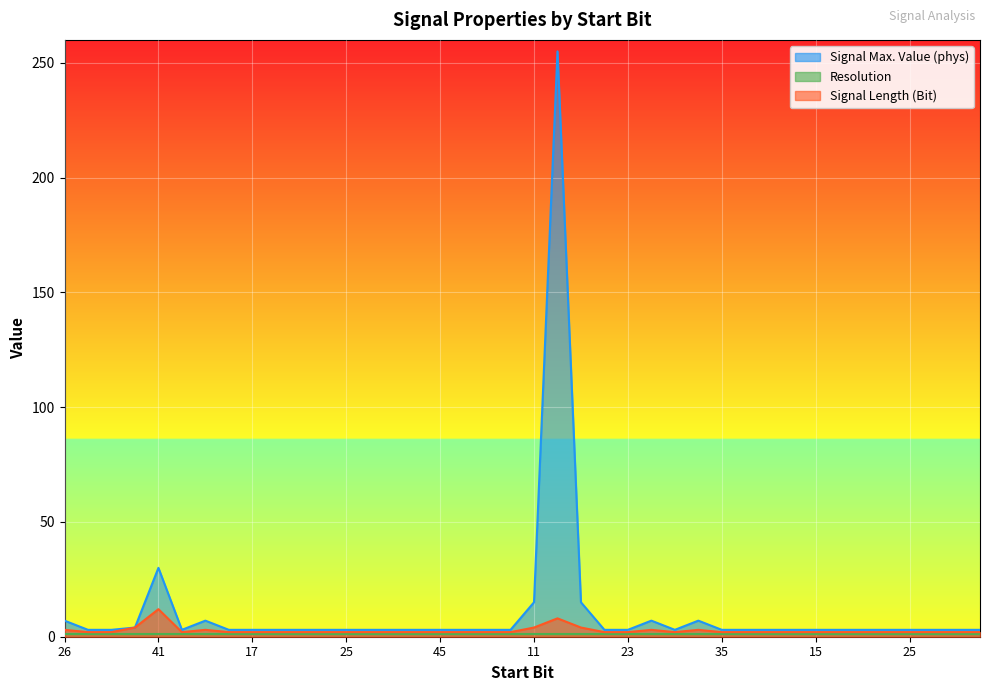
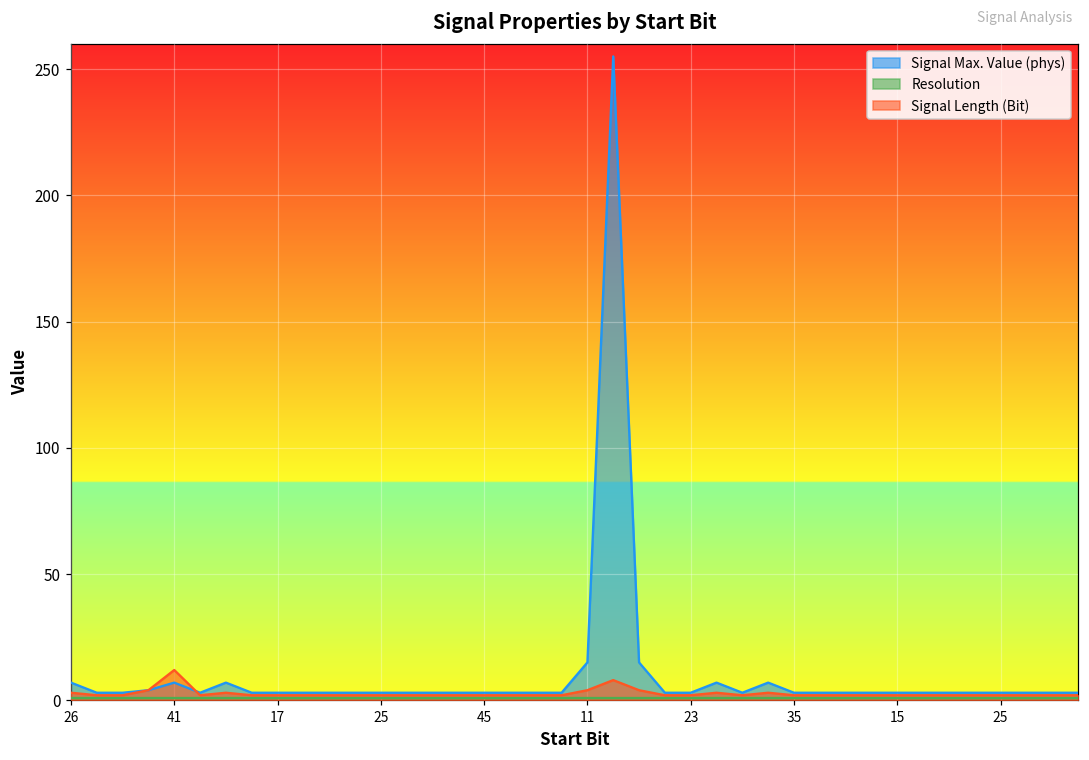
Signal Max. Value (phys), 41: 30 -> 7
